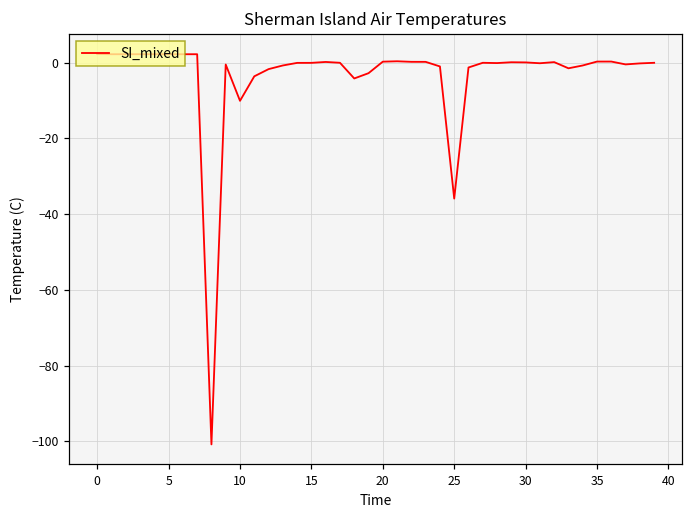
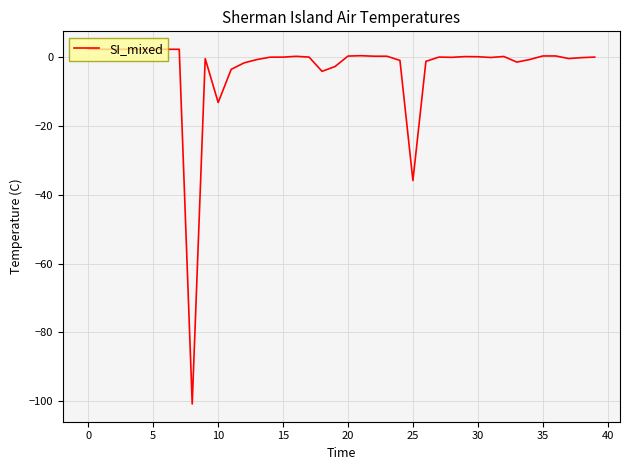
10: -10 -> -13
